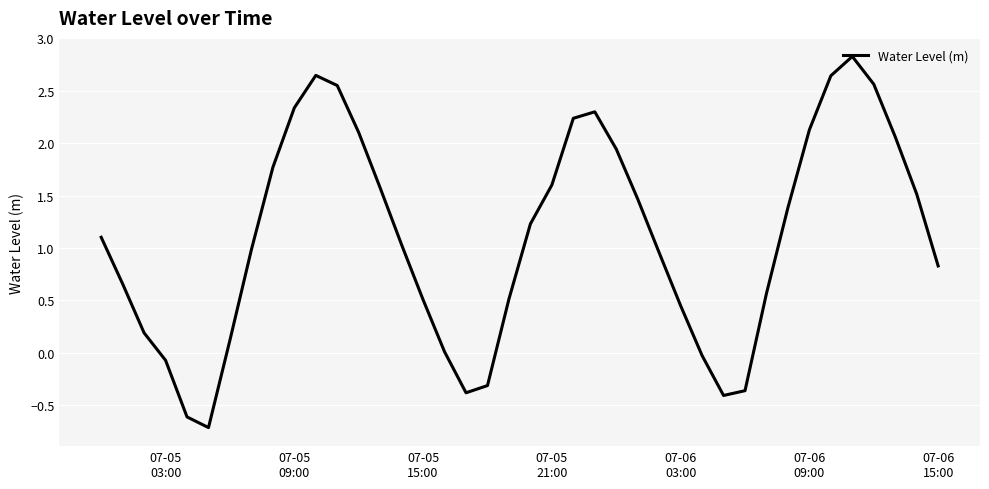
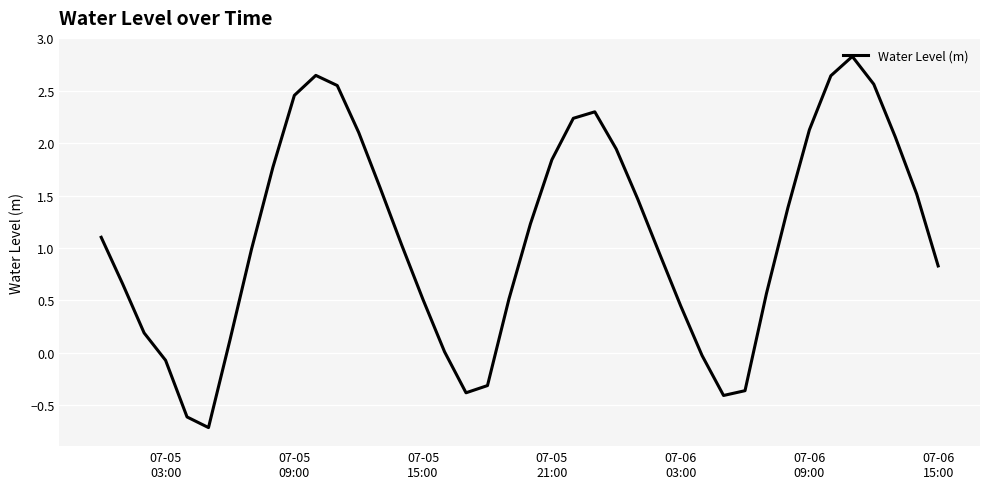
07-05 09:00: 2.34 -> 2.45
07-05 21:00: 1.60 -> 1.84
